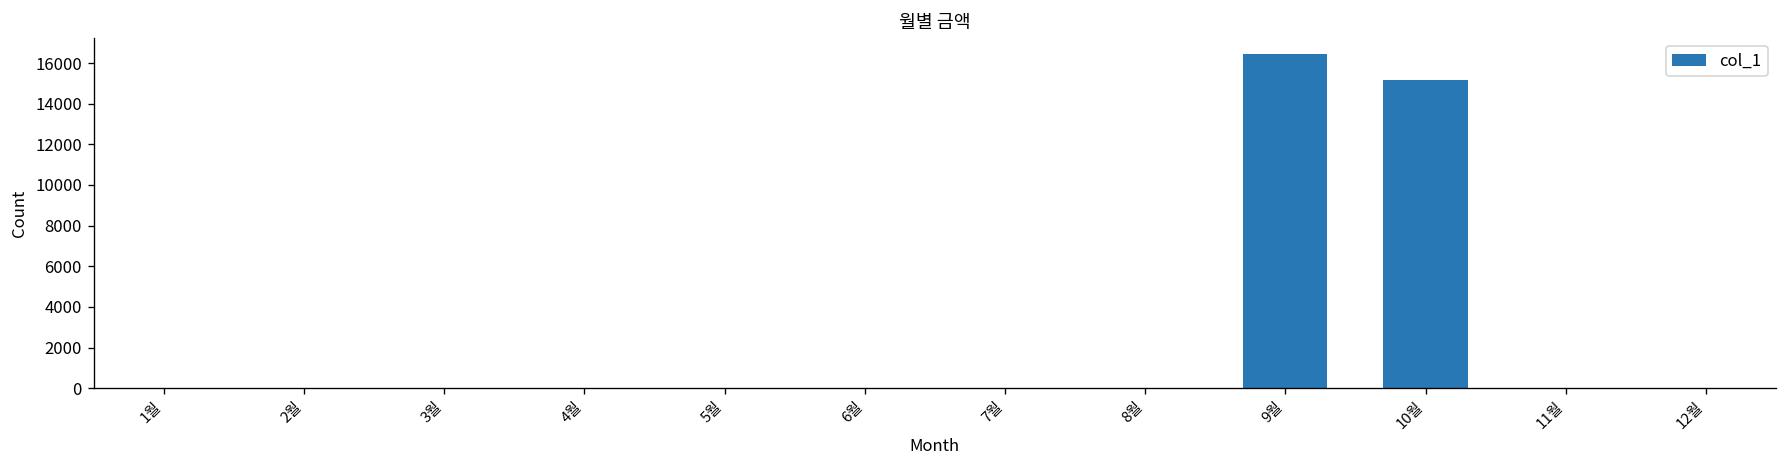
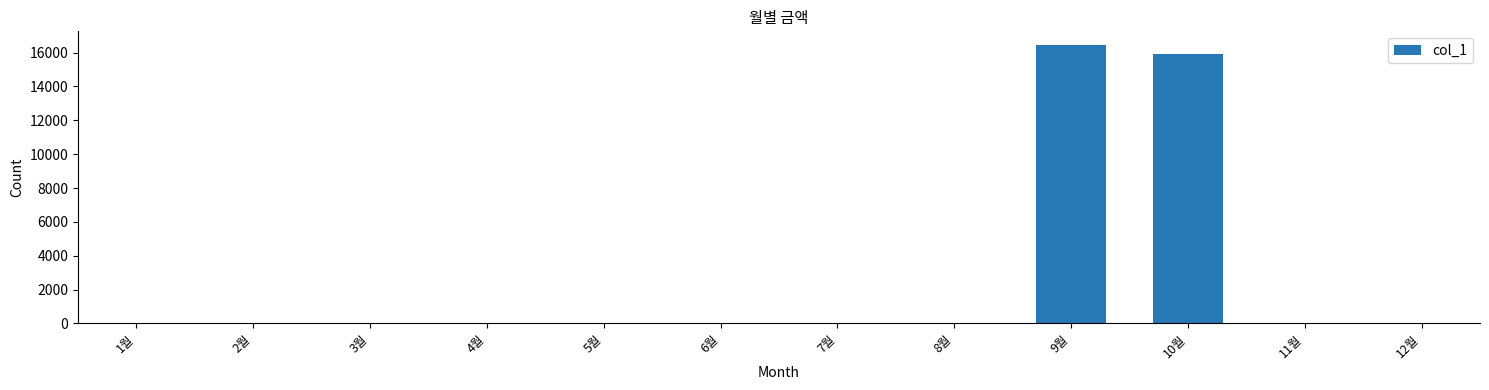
10월: 15200 -> 15900
